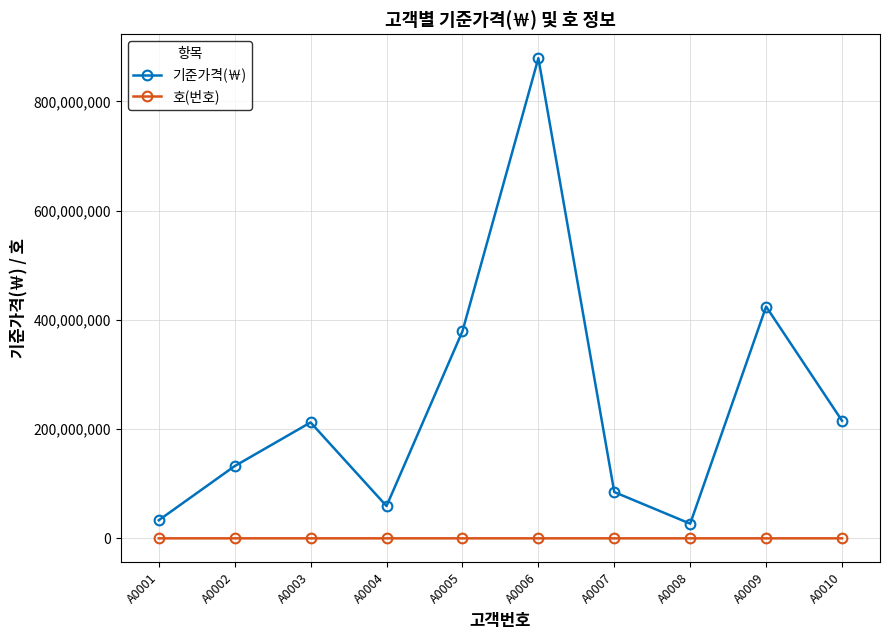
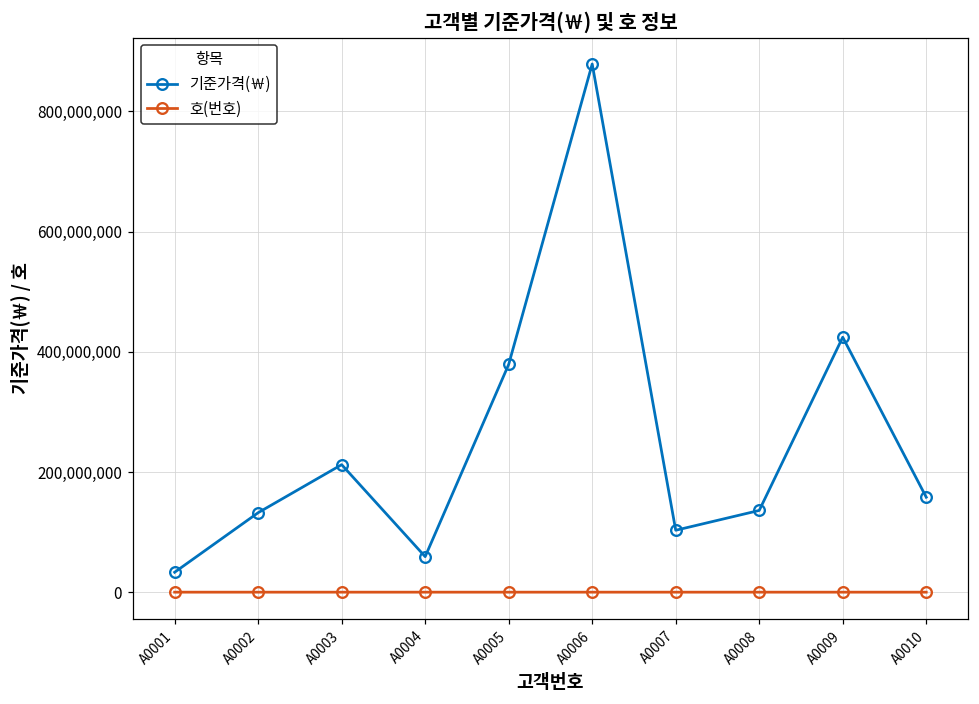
기준가격(￦), A0007: 80,000,000 -> 100,000,000
기준가격(￦), A0008: 30,000,000 -> 140,000,000
기준가격(￦), A0010: 220,000,000 -> 160,000,000
